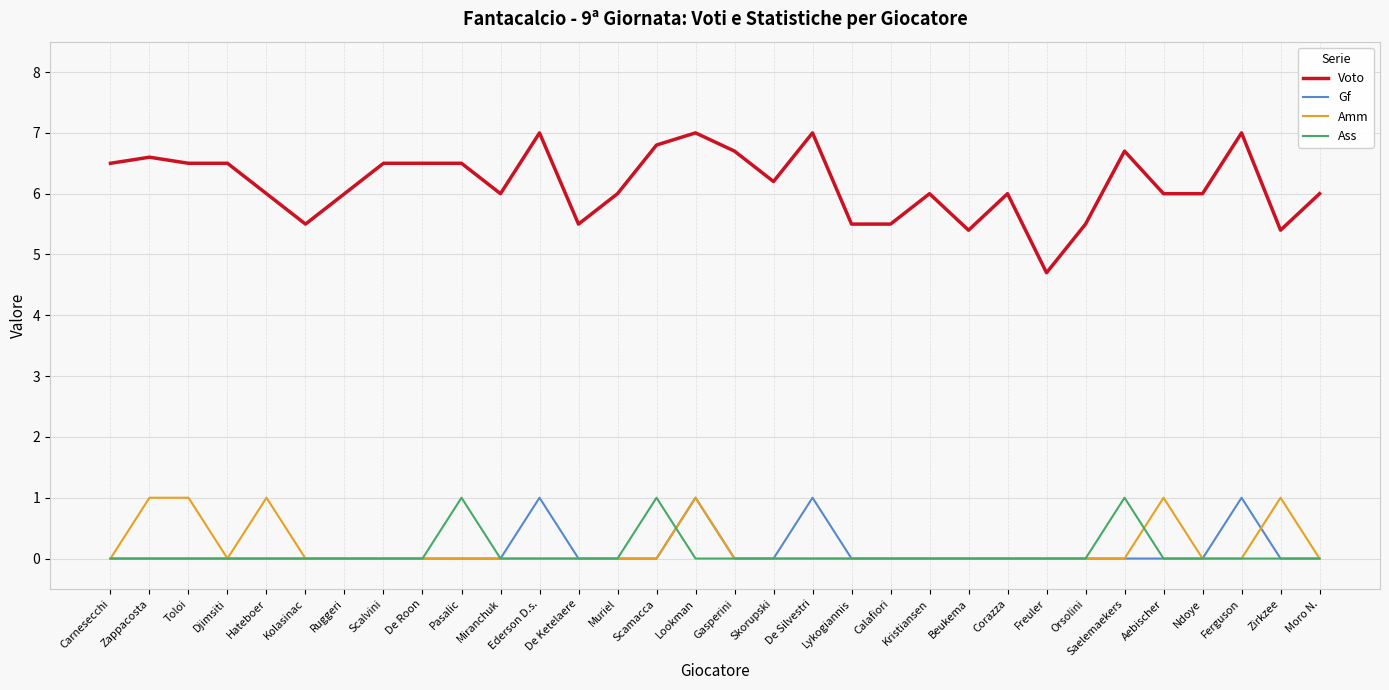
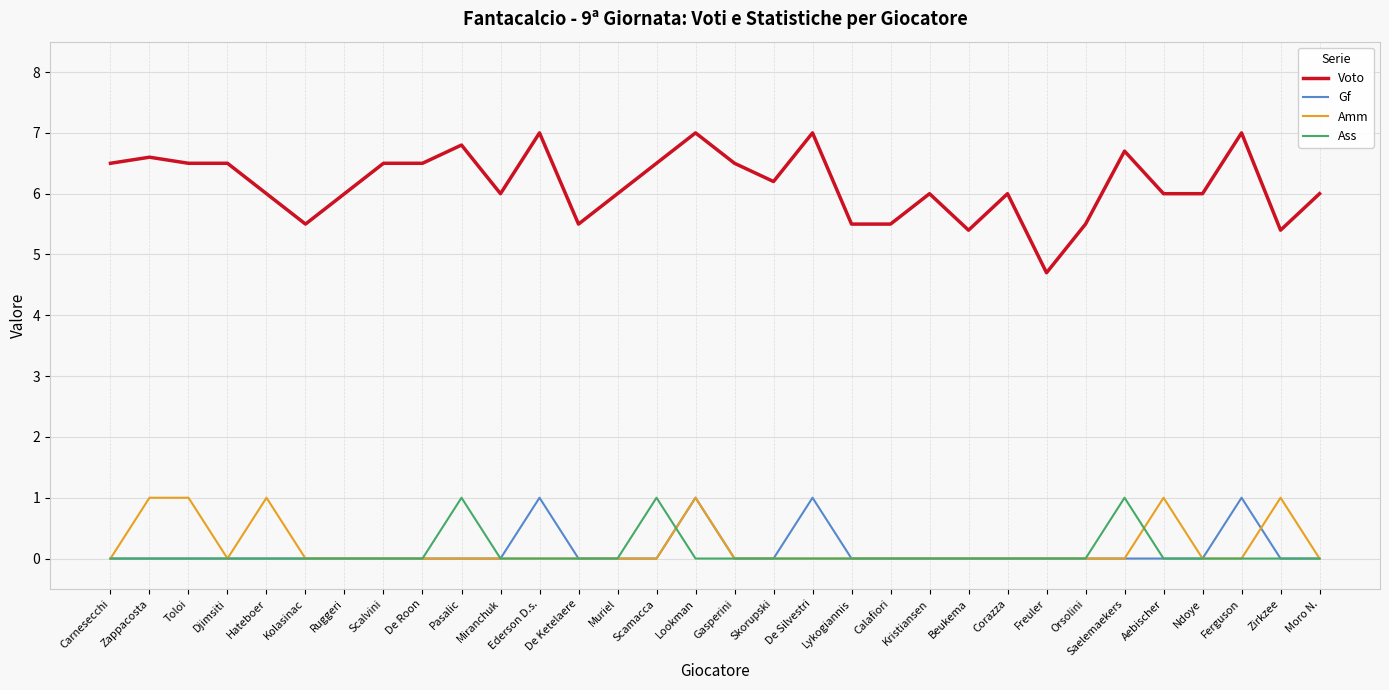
Voto, Pasalic: 6.5 -> 6.8
Voto, Scamacca: 6.8 -> 6.5
Voto, Gasperini: 6.7 -> 6.5
